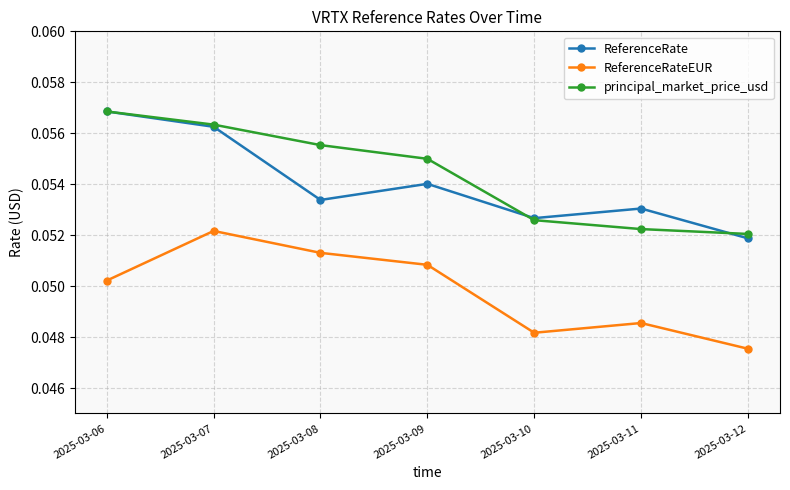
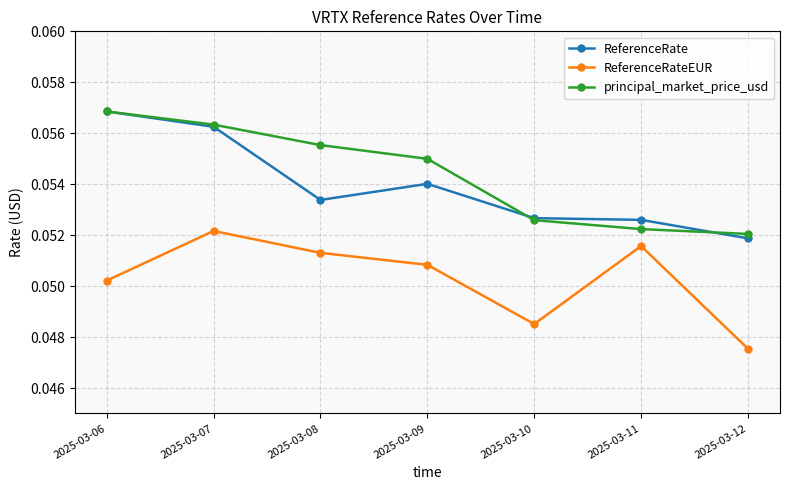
ReferenceRateEUR, 2025-03-10: 0.0482 -> 0.0485
ReferenceRate, 2025-03-11: 0.0530 -> 0.0526
ReferenceRateEUR, 2025-03-11: 0.0486 -> 0.0516
